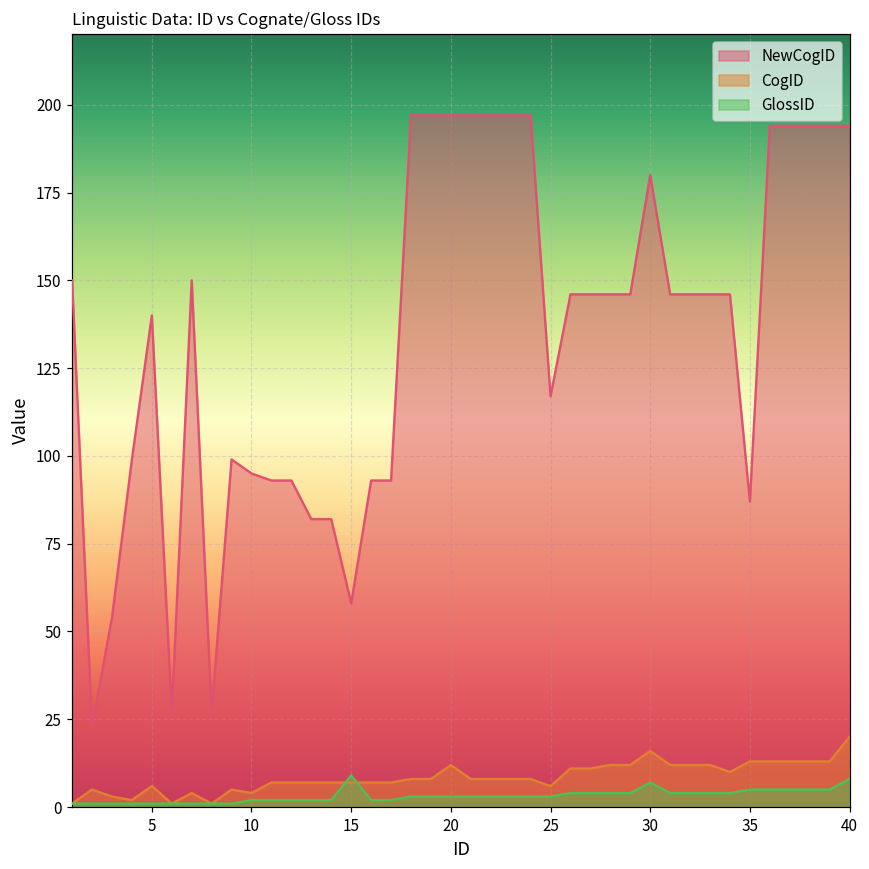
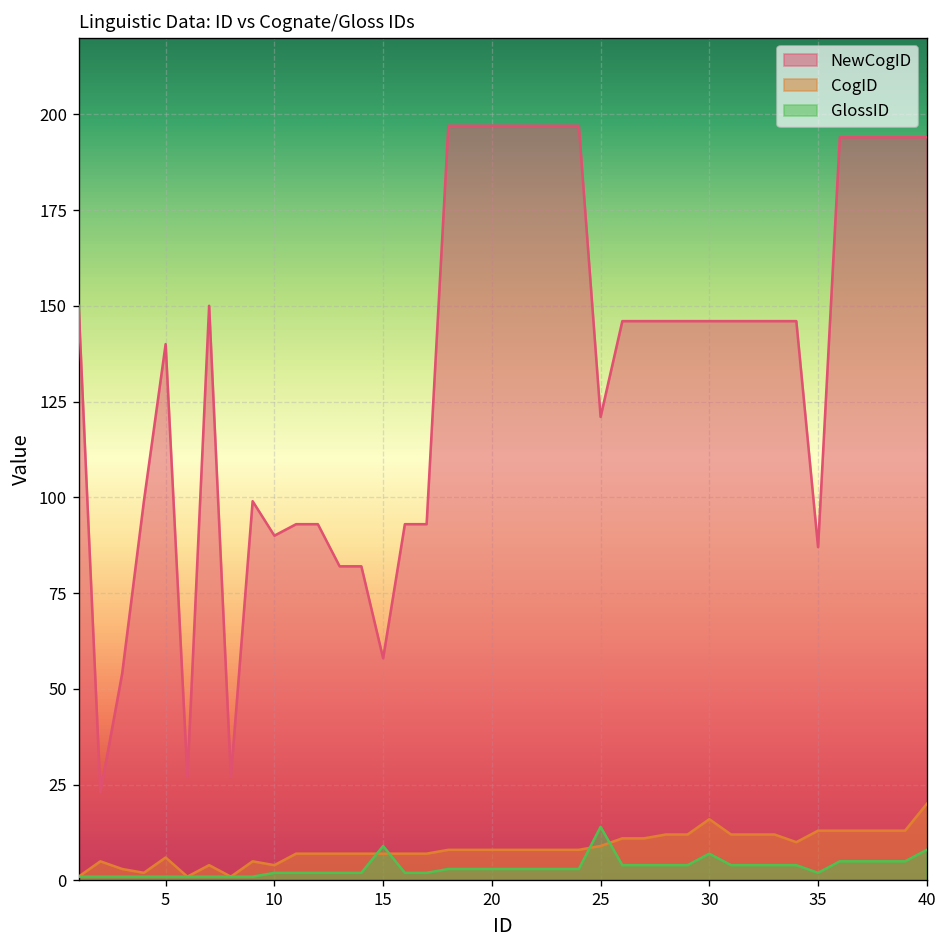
NewCogID, 10: 95 -> 90
CogID, 20: 12 -> 8
NewCogID, 25: 117 -> 121
CogID, 25: 6 -> 9
GlossID, 25: 3 -> 14
NewCogID, 30: 180 -> 146
GlossID, 35: 5 -> 2
